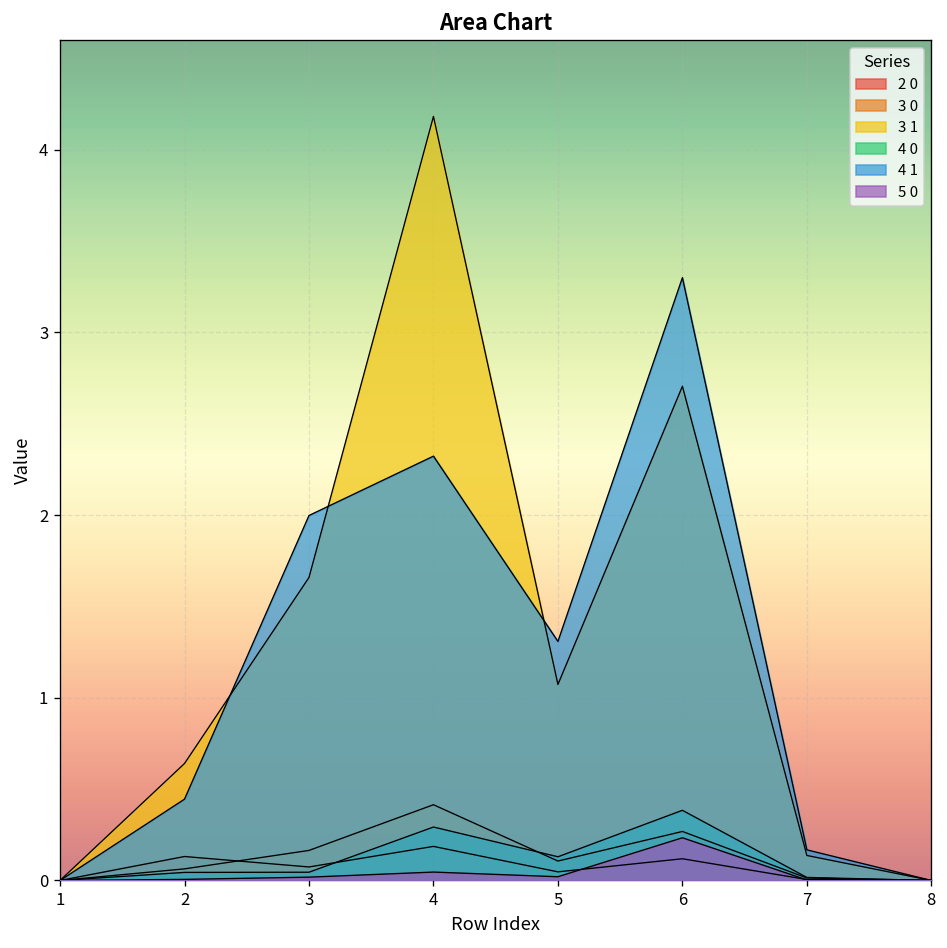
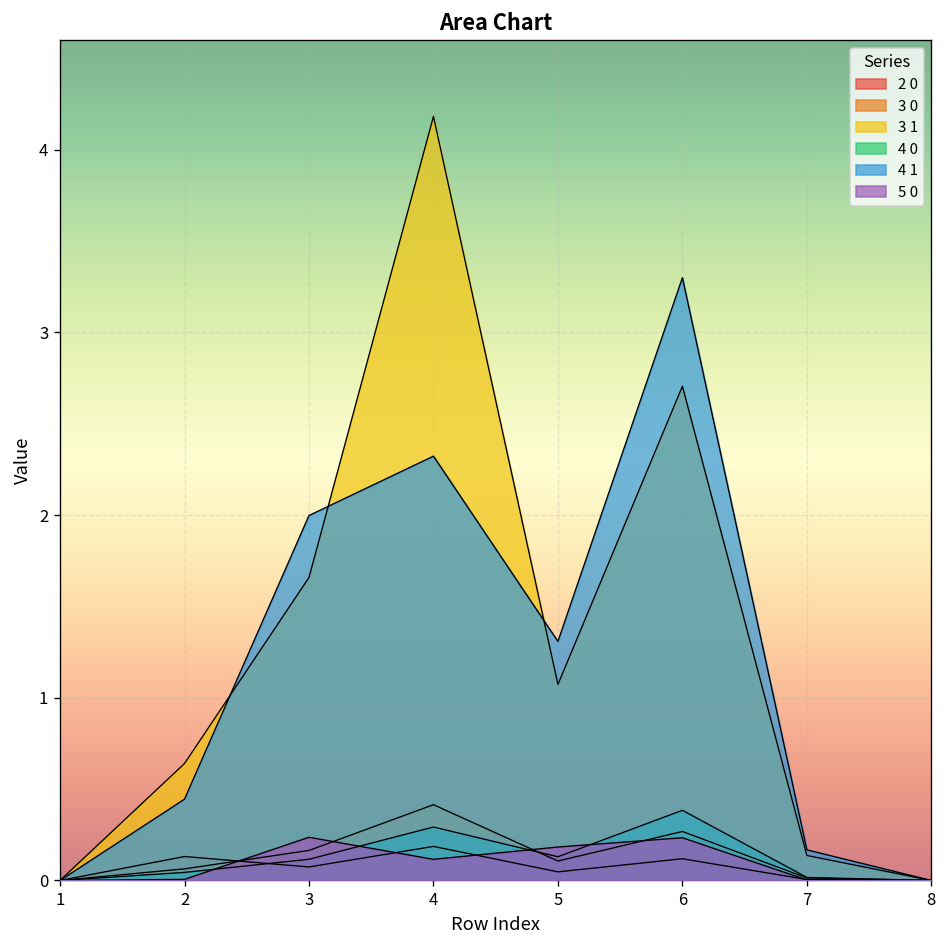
4 0, 3: 0.05 -> 0.12
5 0, 3: 0.02 -> 0.24
5 0, 4: 0.05 -> 0.12
5 0, 5: 0.02 -> 0.18
